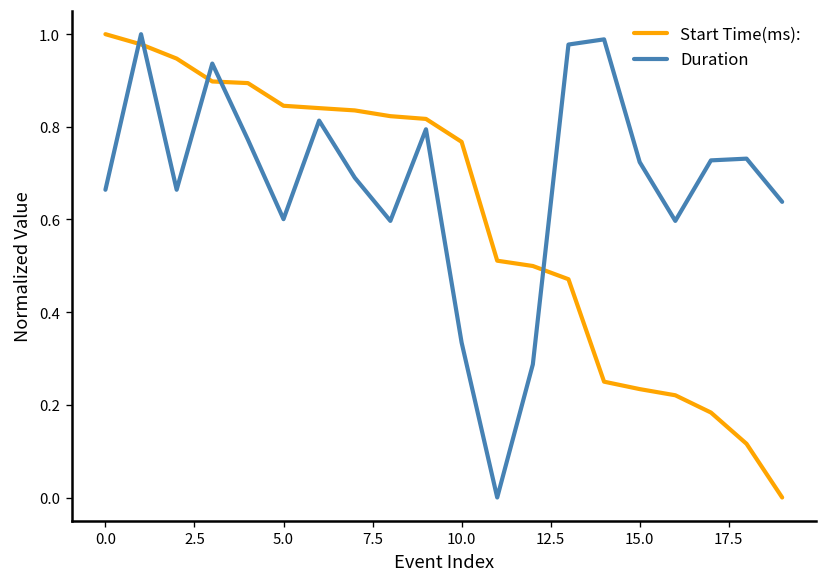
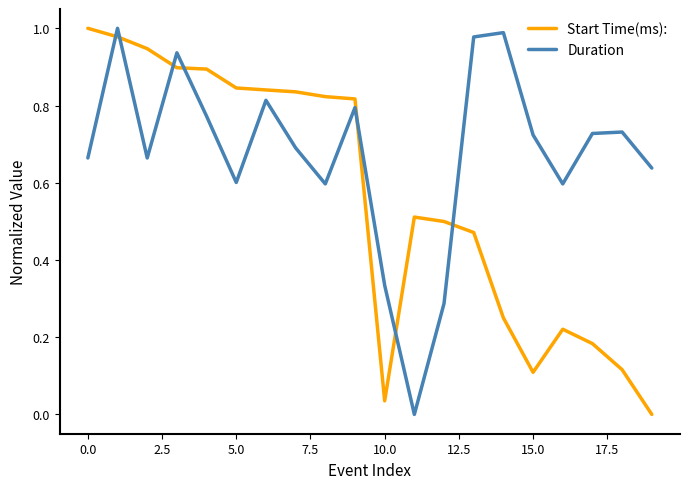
Start Time(ms):, 10.0: 0.77 -> 0.04
Start Time(ms):, 15.0: 0.23 -> 0.11
